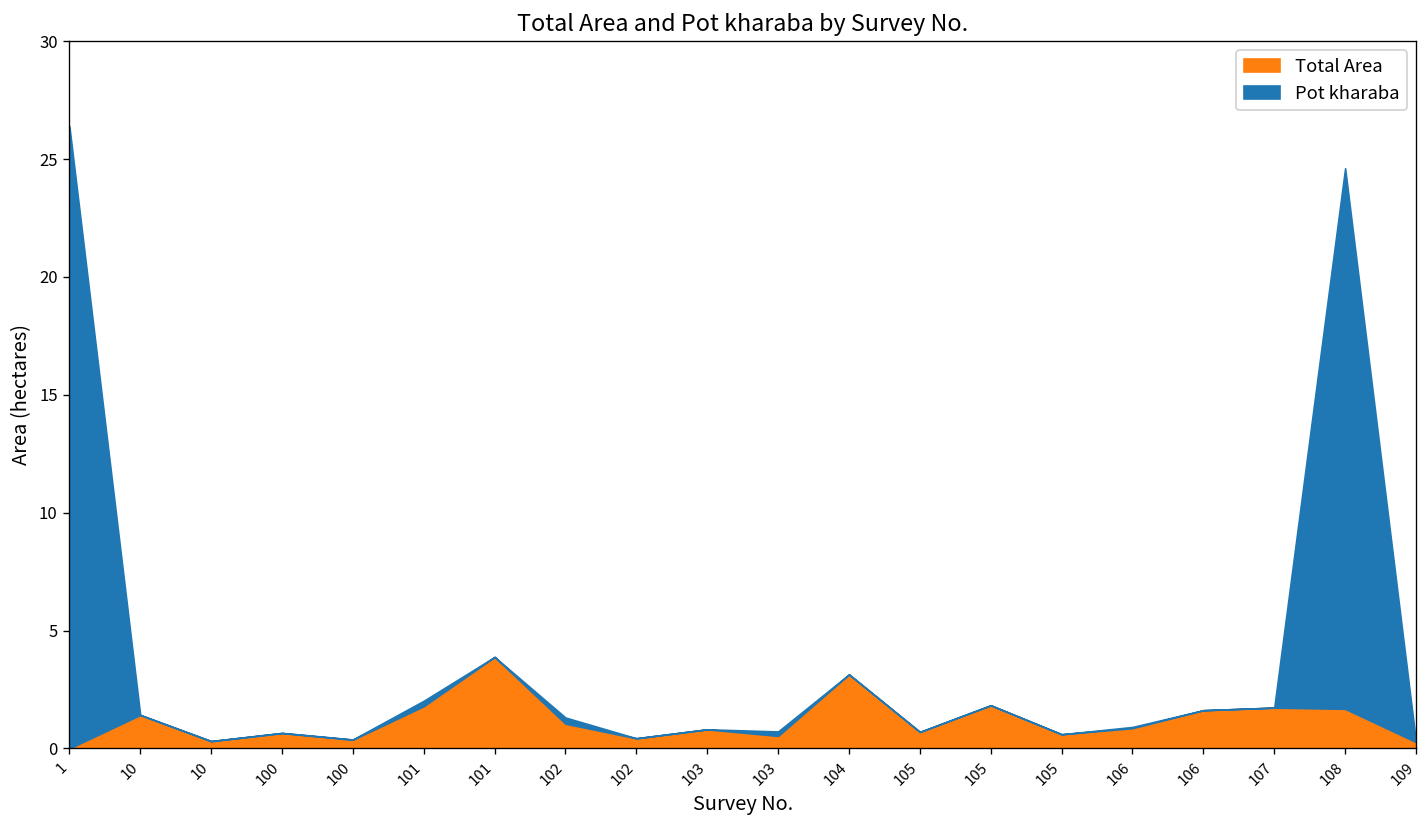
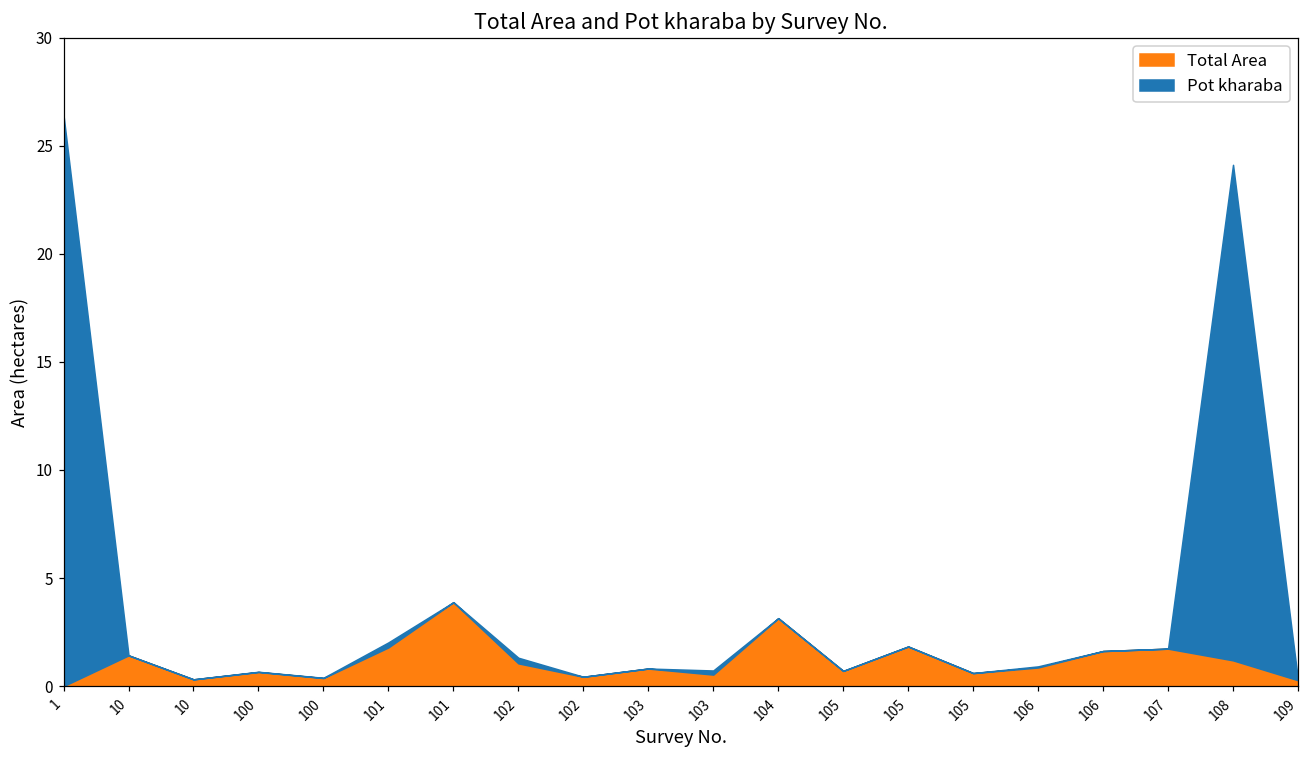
Total Area, 108: 1.7 -> 1.2
